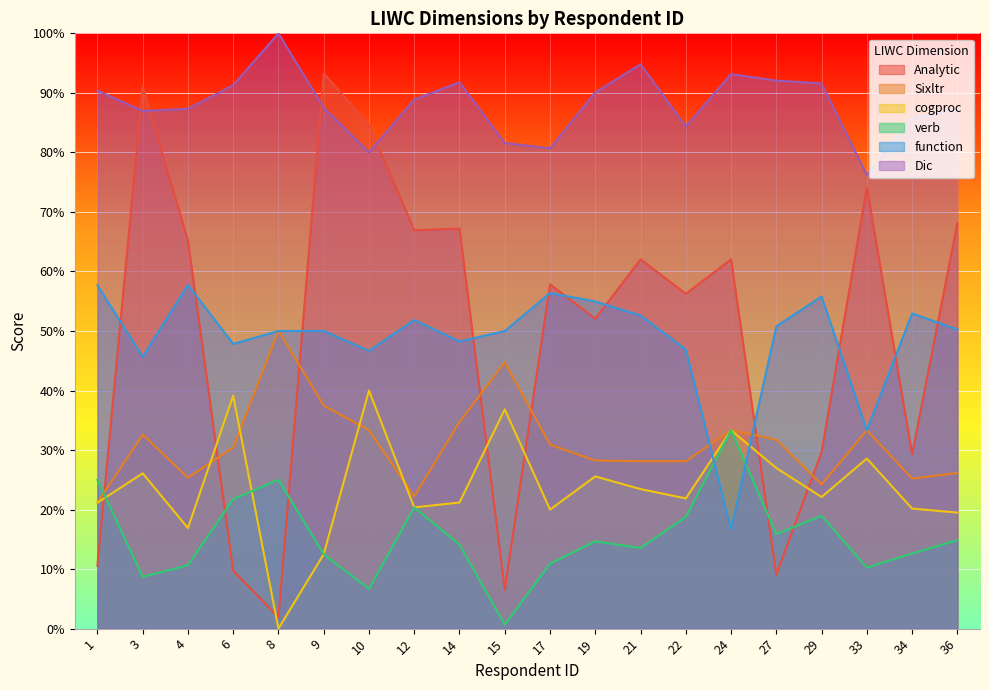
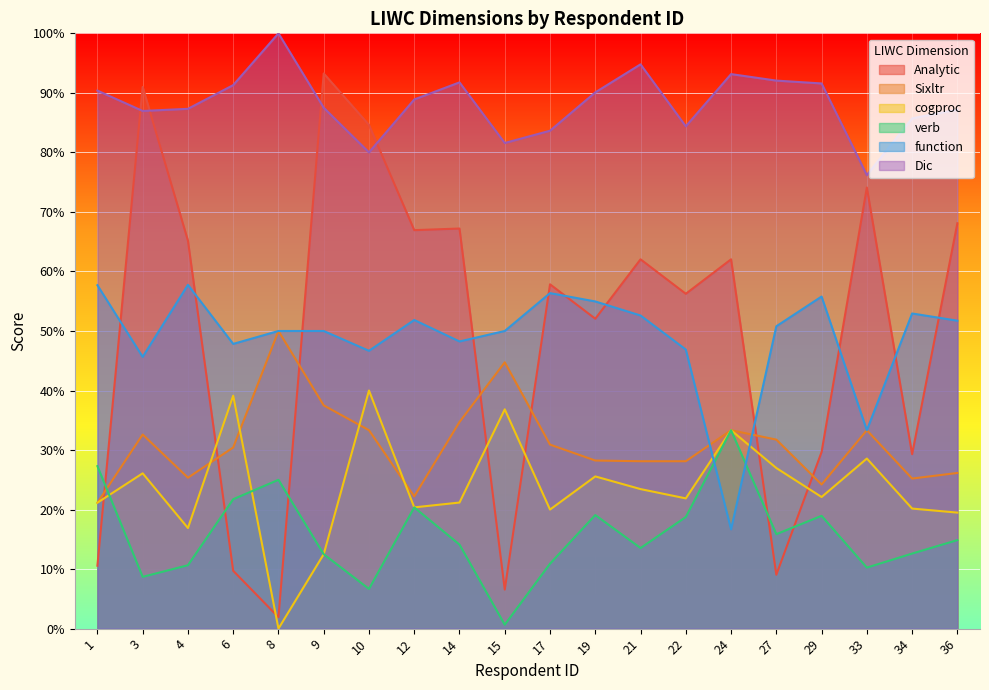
verb, 1: 25% -> 27%
Dic, 17: 81% -> 84%
verb, 19: 15% -> 19%
function, 36: 50% -> 52%
